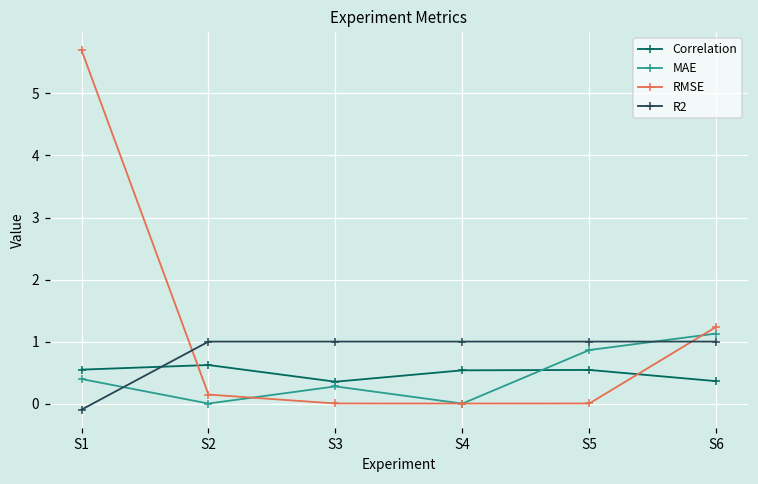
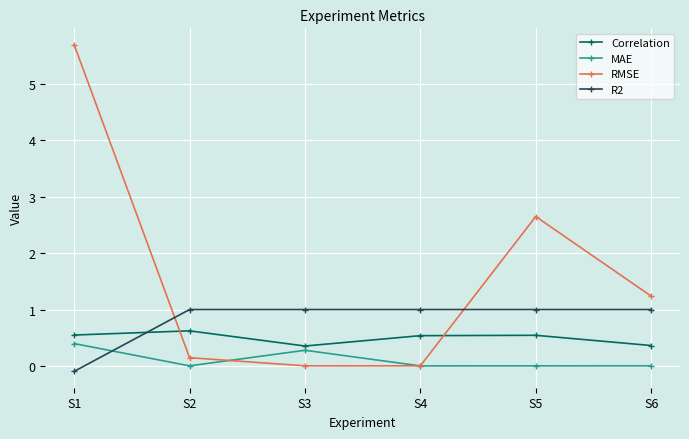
MAE, S5: 0.9 -> 0.0
RMSE, S5: 0.0 -> 2.6
MAE, S6: 1.1 -> 0.0
